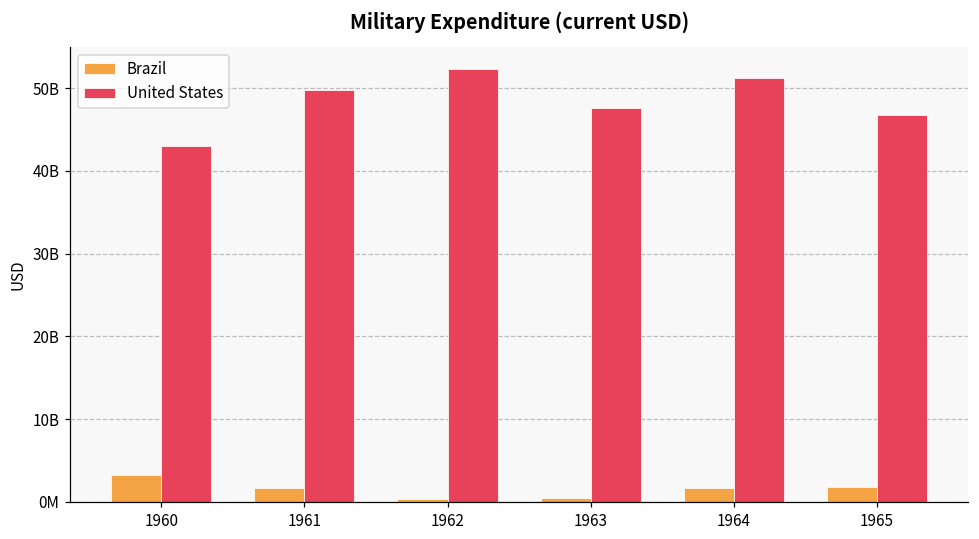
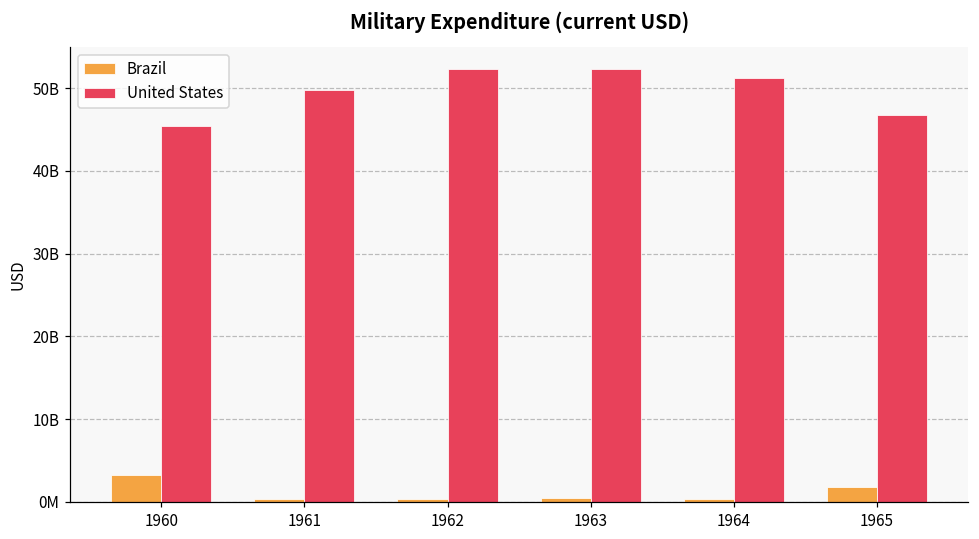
United States, 1960: 43000000000 -> 45000000000
Brazil, 1961: 2000000000 -> 0
United States, 1963: 48000000000 -> 52000000000
Brazil, 1964: 2000000000 -> 0
